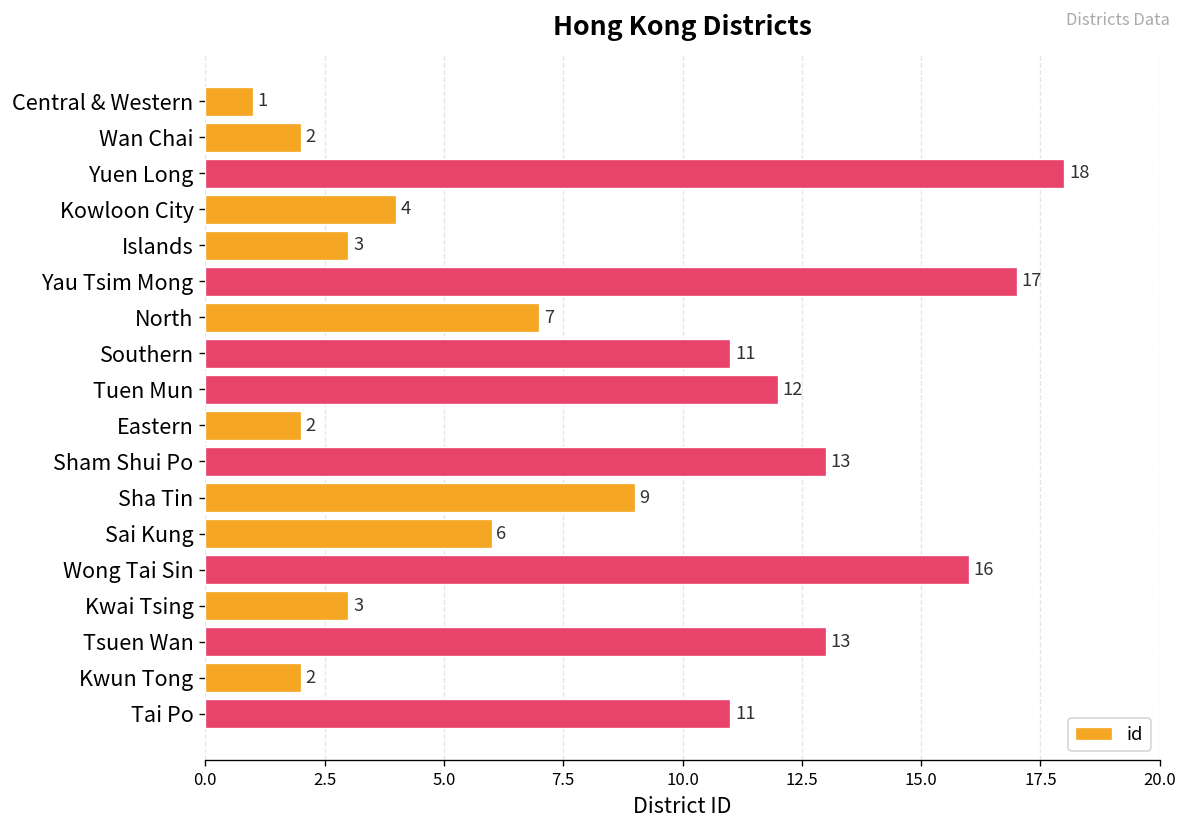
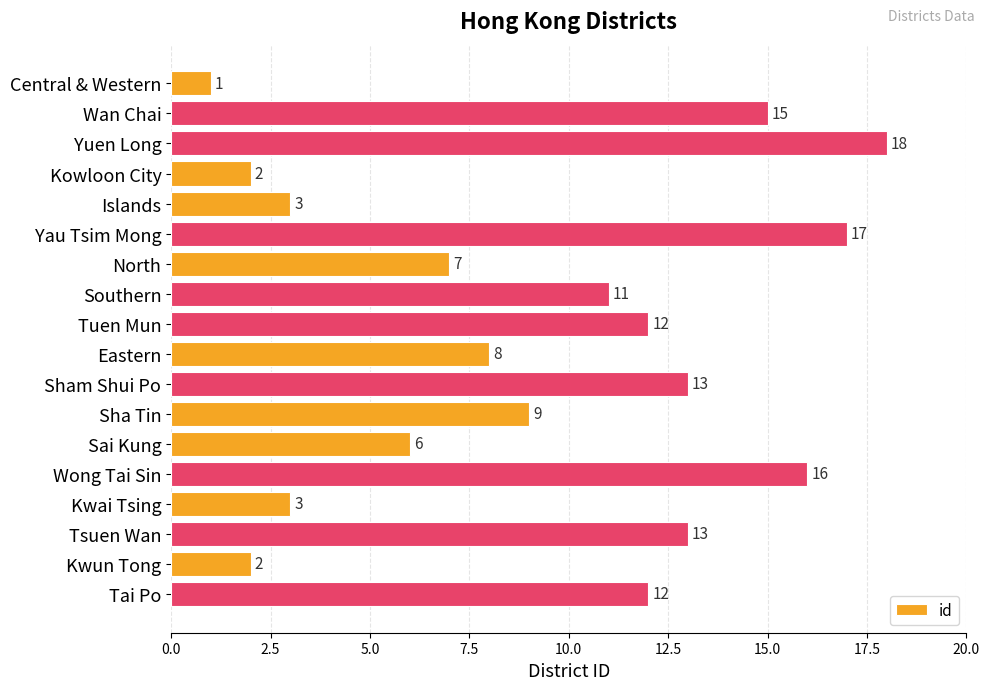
Wan Chai: 2 -> 15
Kowloon City: 4 -> 2
Eastern: 2 -> 8
Tai Po: 11 -> 12
